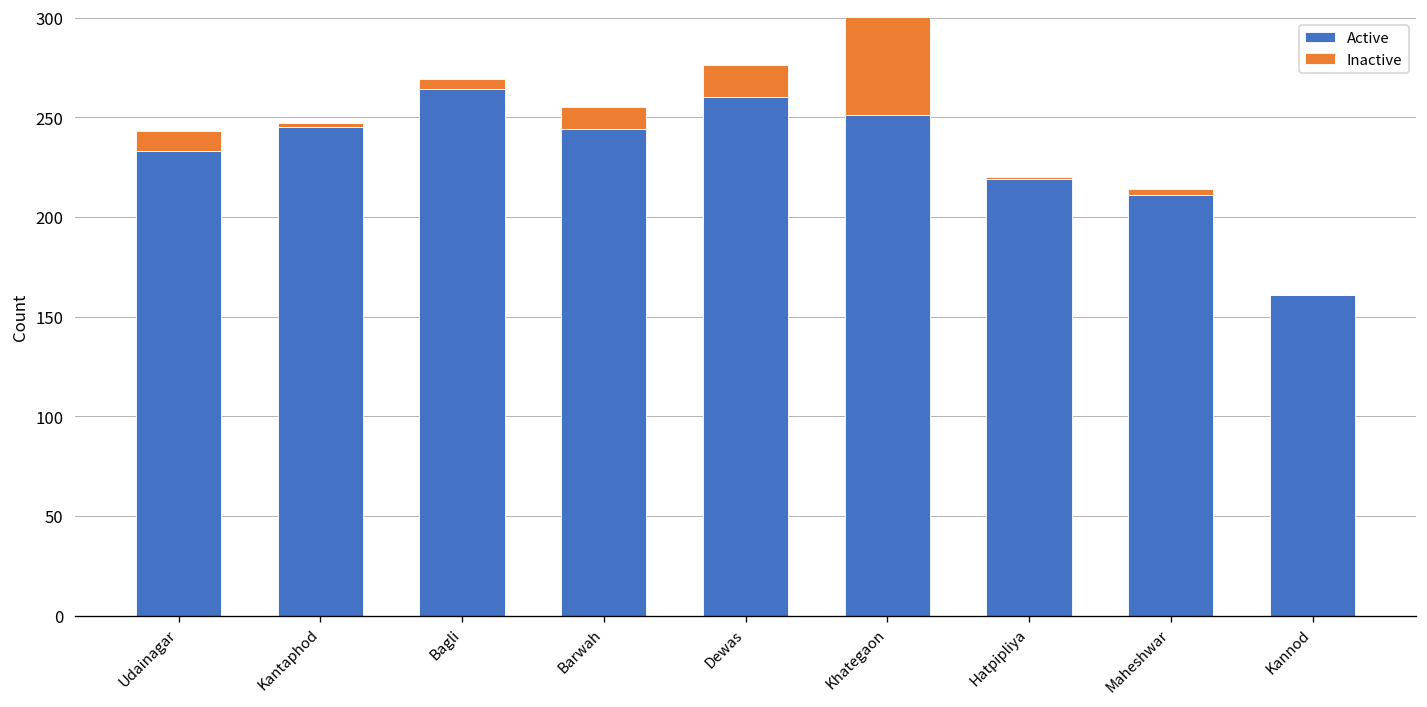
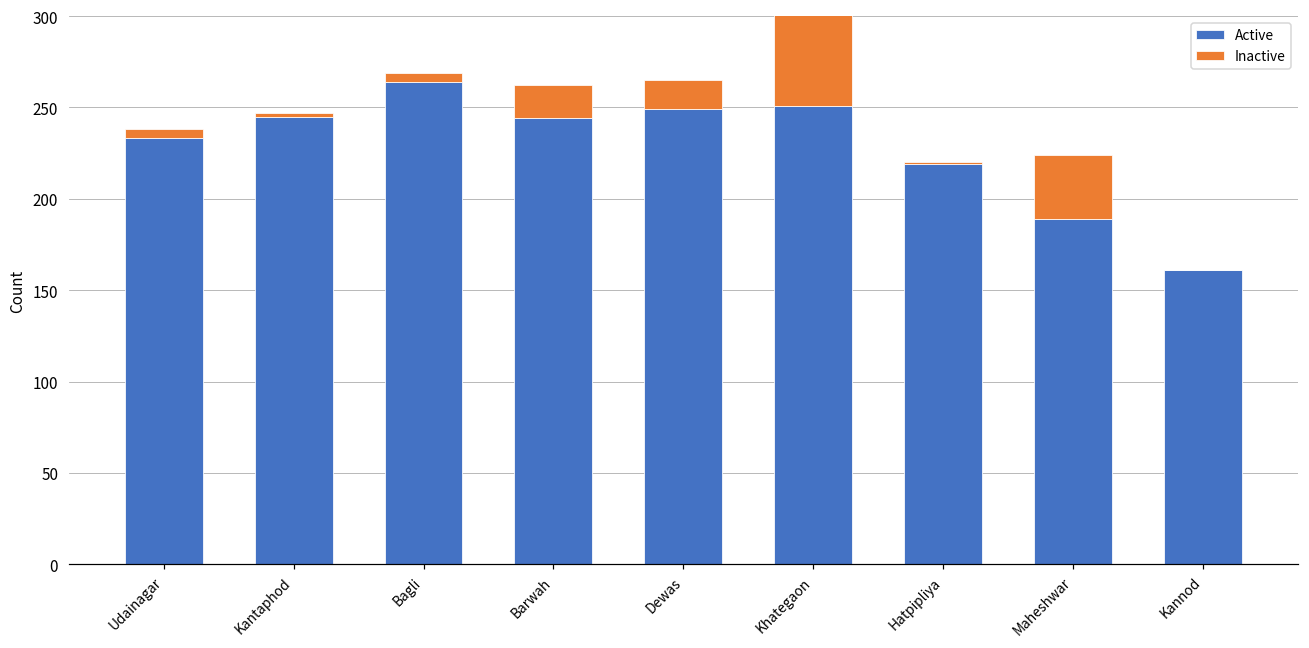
Inactive, Udainagar: 10 -> 5
Inactive, Barwah: 11 -> 18
Active, Dewas: 260 -> 249
Active, Maheshwar: 211 -> 189
Inactive, Maheshwar: 3 -> 35
